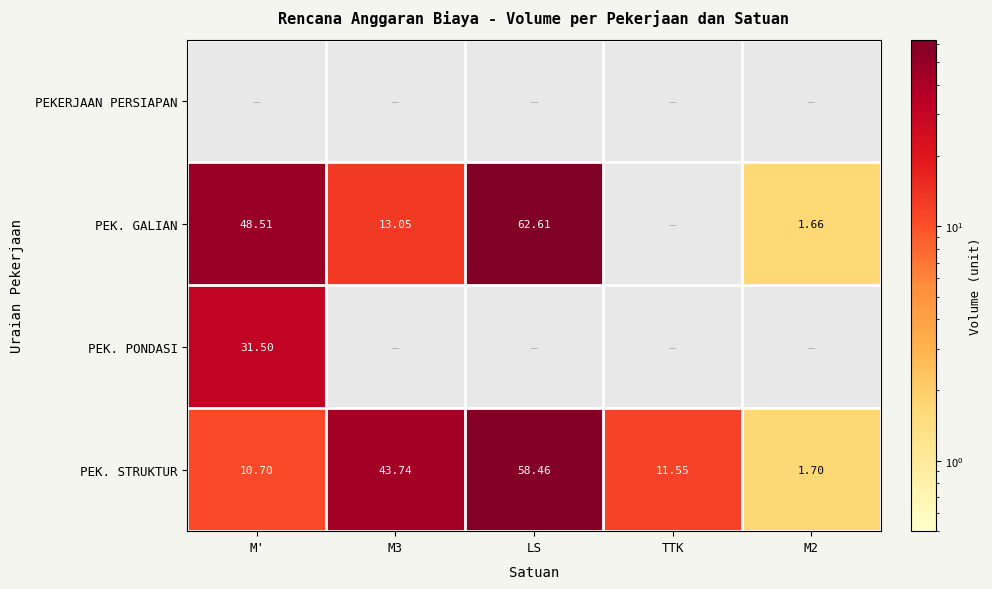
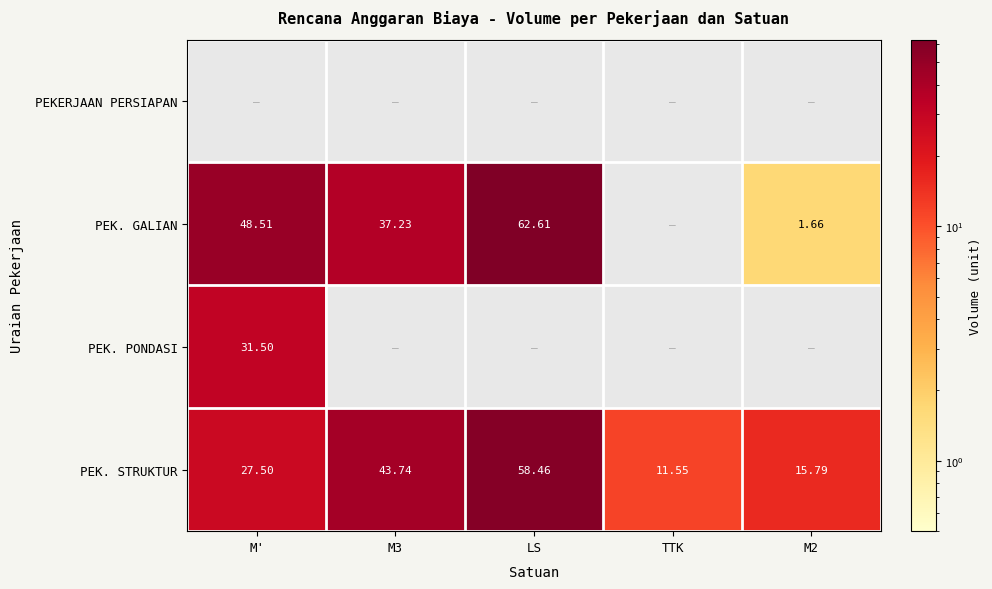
PEK. GALIAN, M3: 13.05 -> 37.23
PEK. STRUKTUR, M': 10.70 -> 27.50
PEK. STRUKTUR, M2: 1.70 -> 15.79
